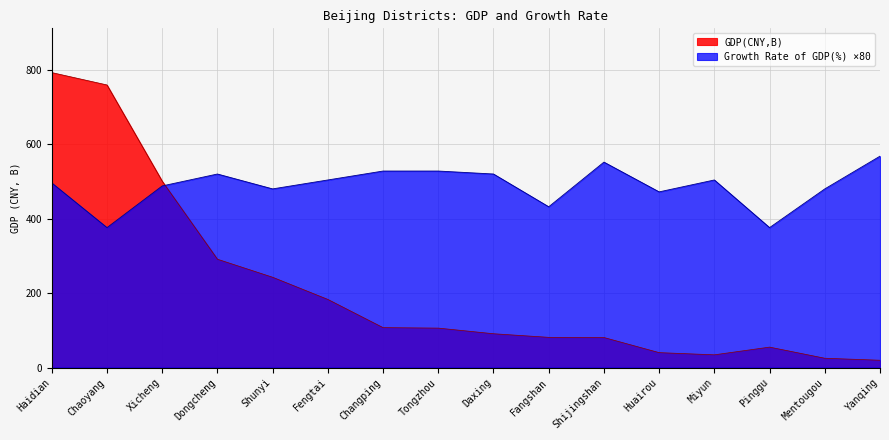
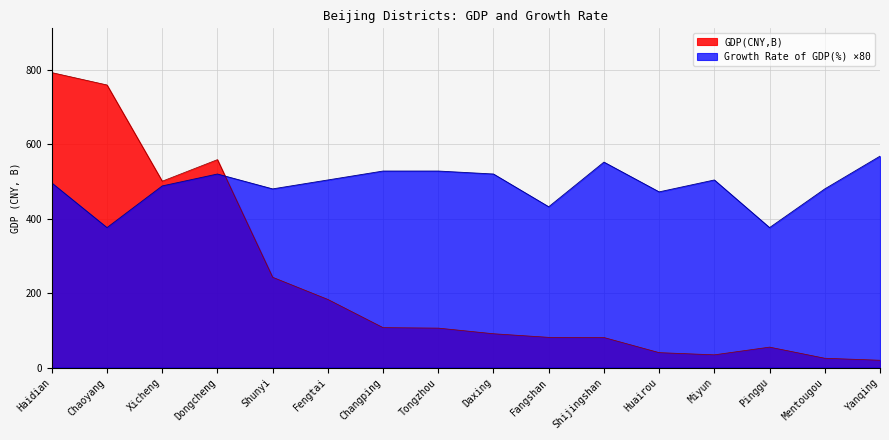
GDP(CNY,B), Dongcheng: 290 -> 560
